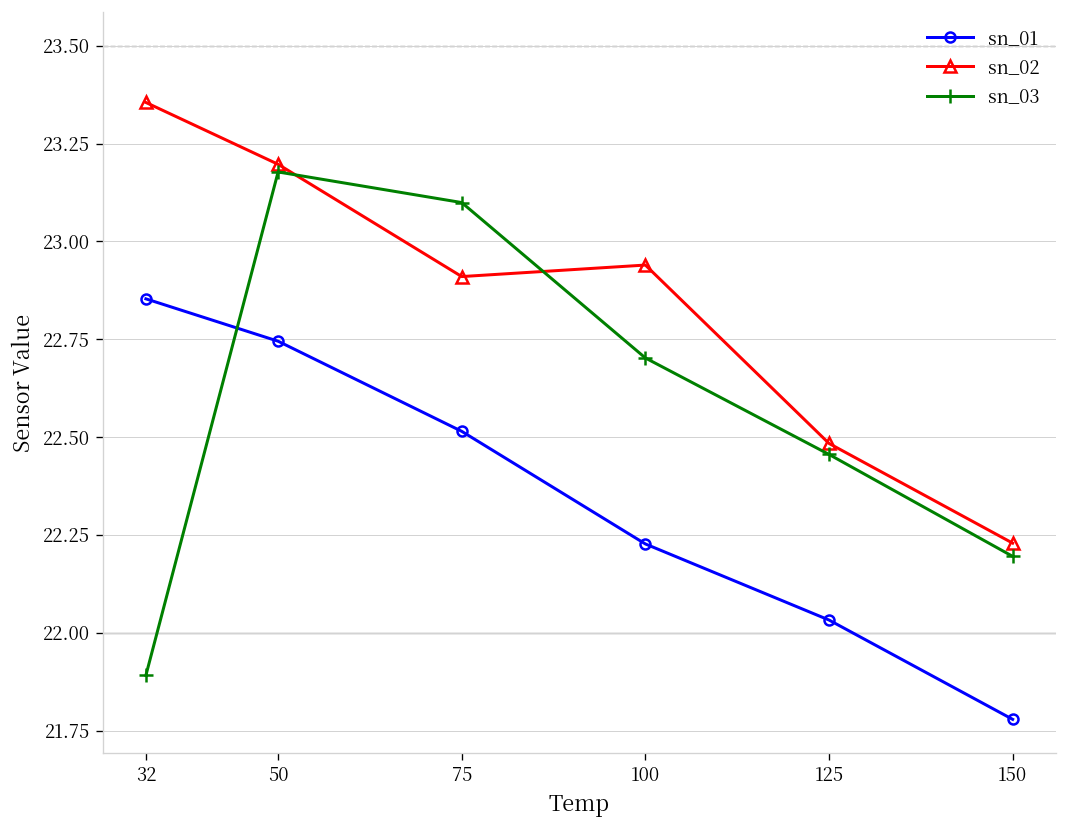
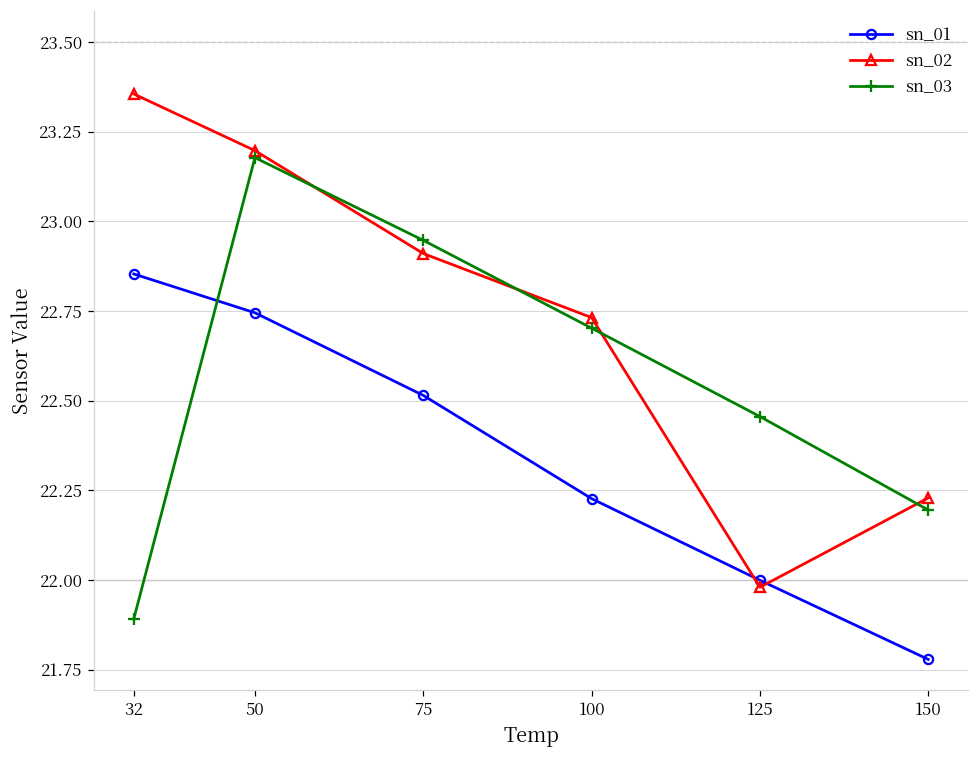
sn_03, 75: 23.10 -> 22.95
sn_02, 100: 22.94 -> 22.73
sn_01, 125: 22.03 -> 22.00
sn_02, 125: 22.48 -> 21.98
